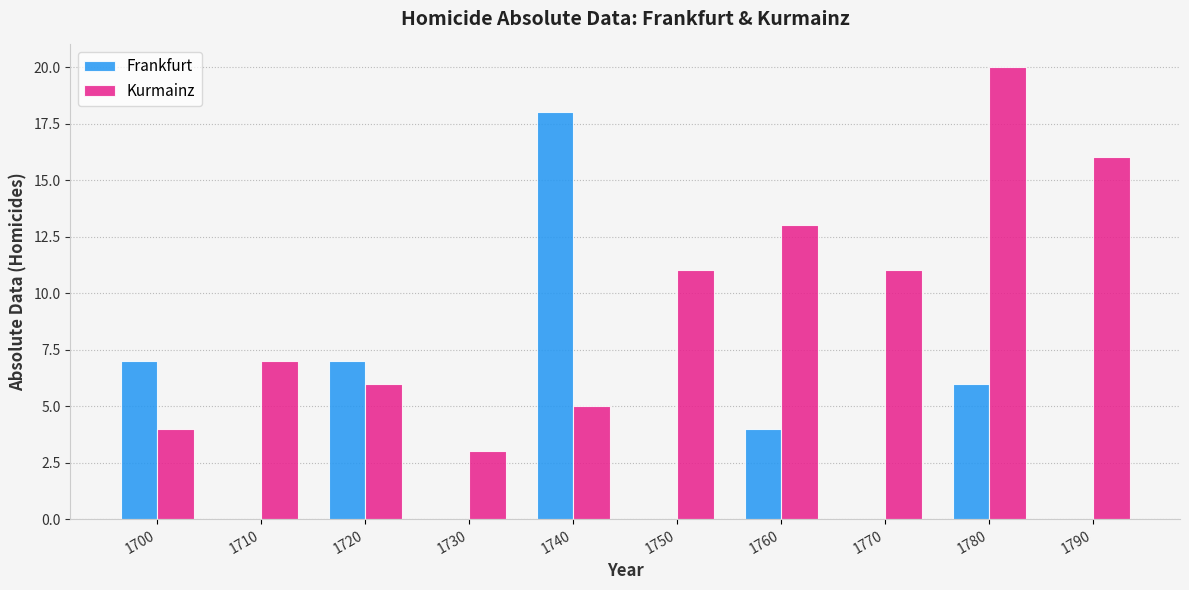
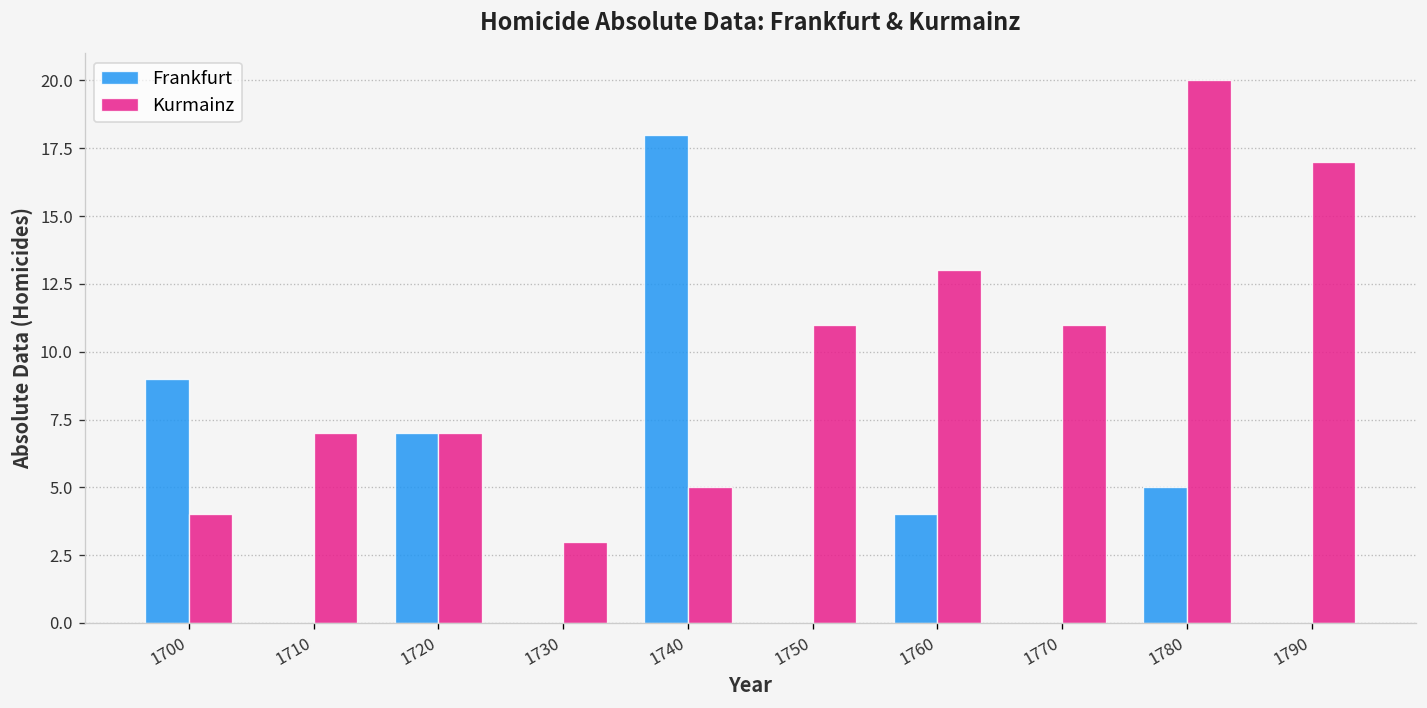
Frankfurt, 1700: 7 -> 9
Kurmainz, 1720: 6 -> 7
Frankfurt, 1780: 6 -> 5
Kurmainz, 1790: 16 -> 17
